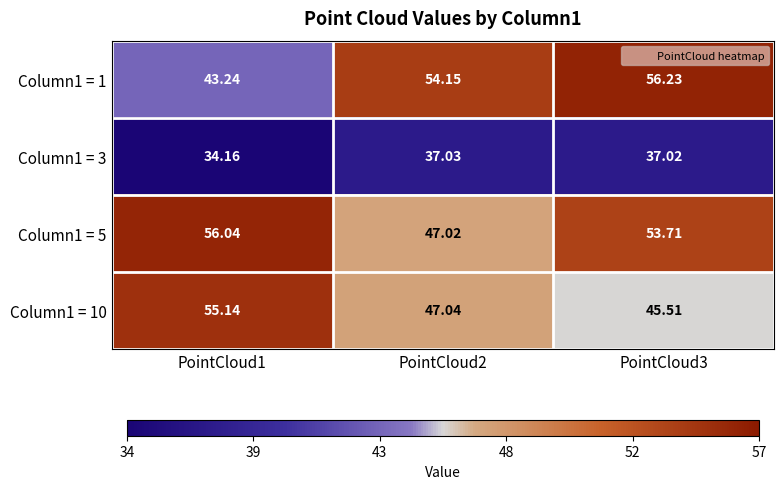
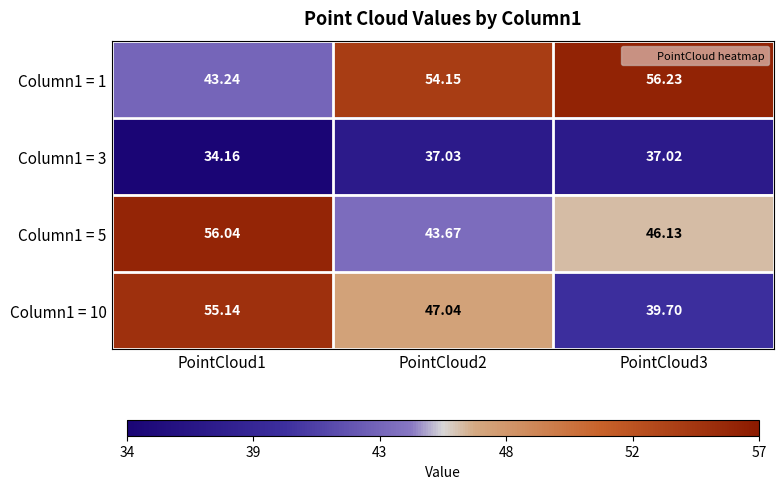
Column1 = 5, PointCloud2: 47.02 -> 43.67
Column1 = 5, PointCloud3: 53.71 -> 46.13
Column1 = 10, PointCloud3: 45.51 -> 39.70
